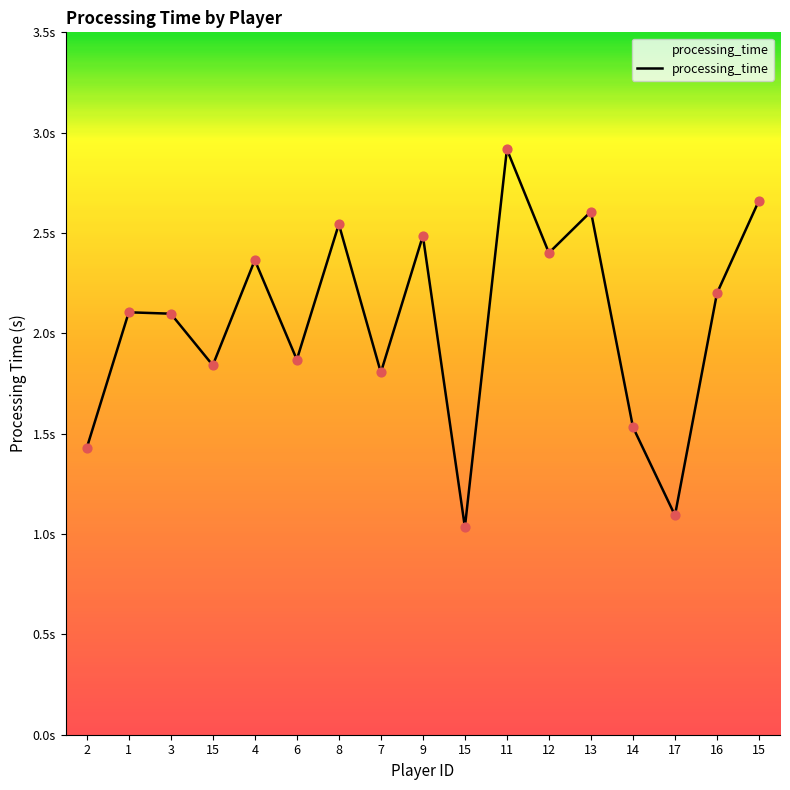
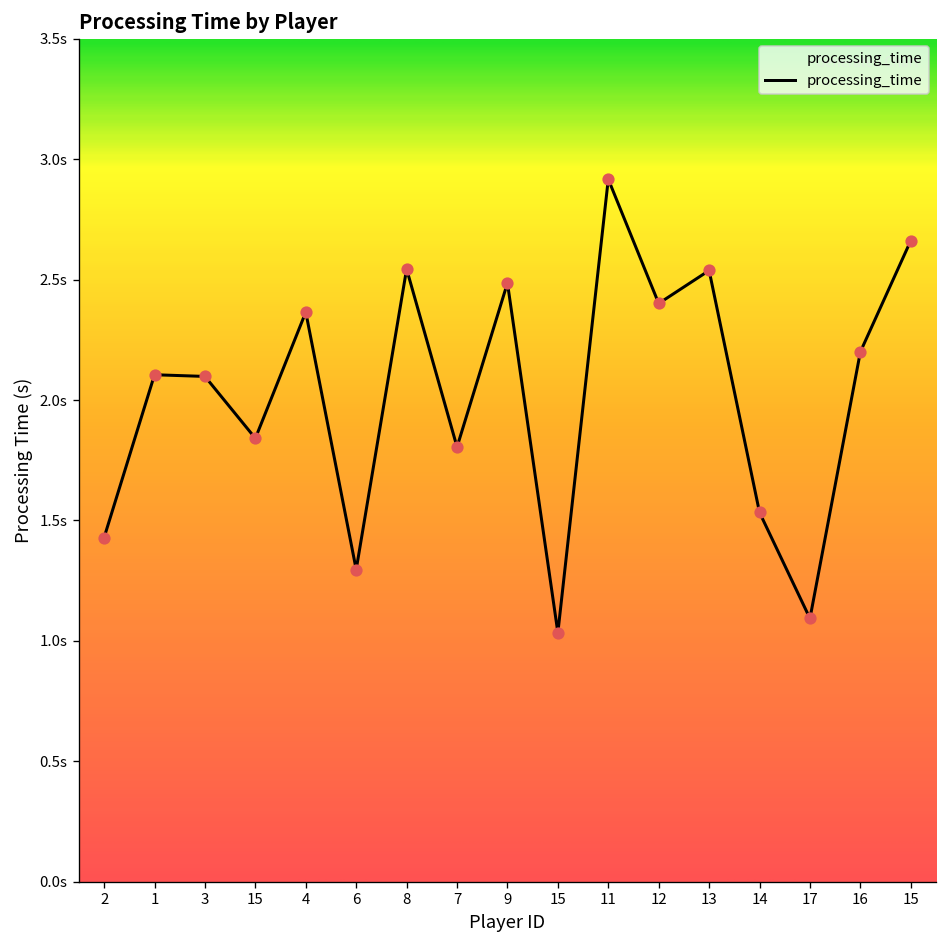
6: 1.87s -> 1.30s
13: 2.61s -> 2.54s
